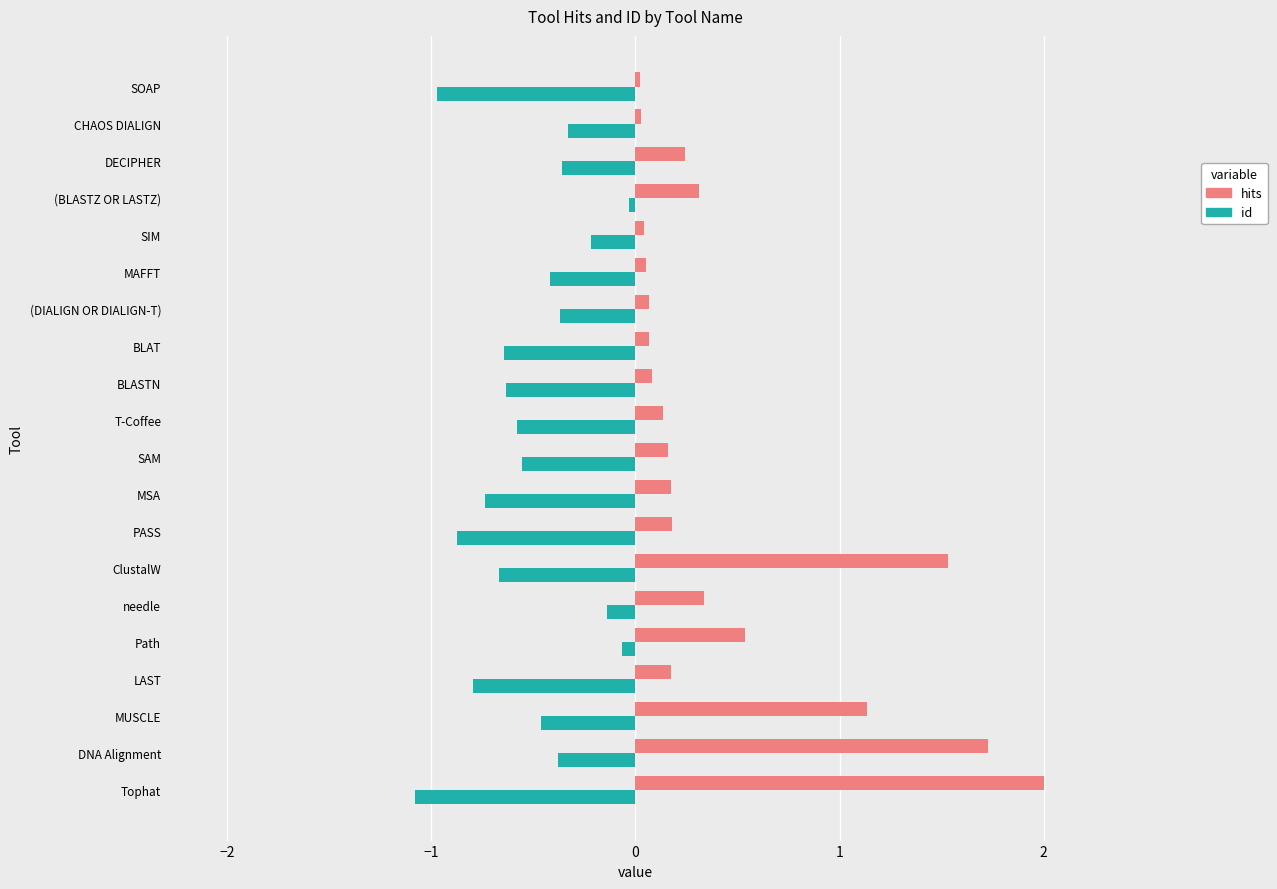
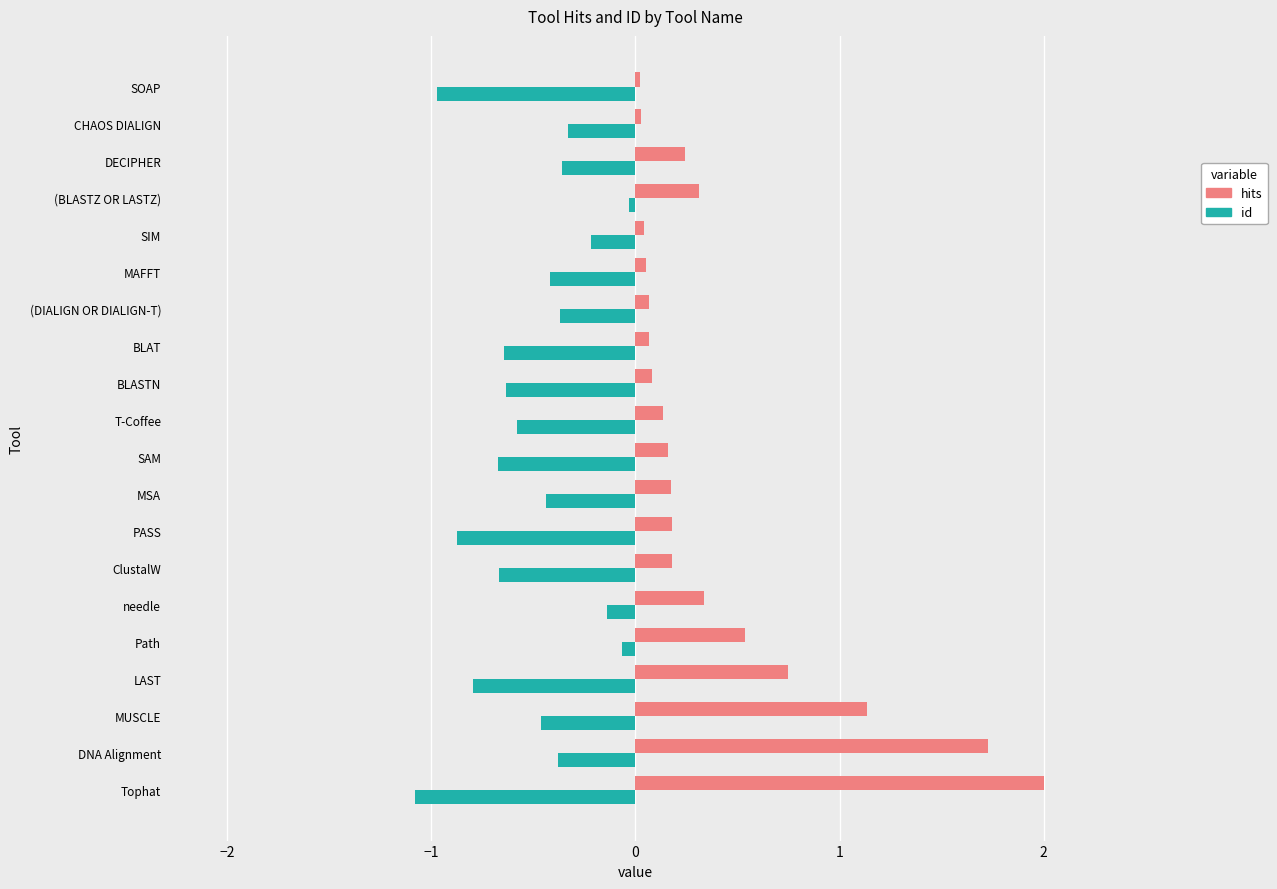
id, SAM: -0.56 -> -0.68
id, MSA: -0.74 -> -0.44
hits, ClustalW: 1.53 -> 0.18
hits, LAST: 0.17 -> 0.75
